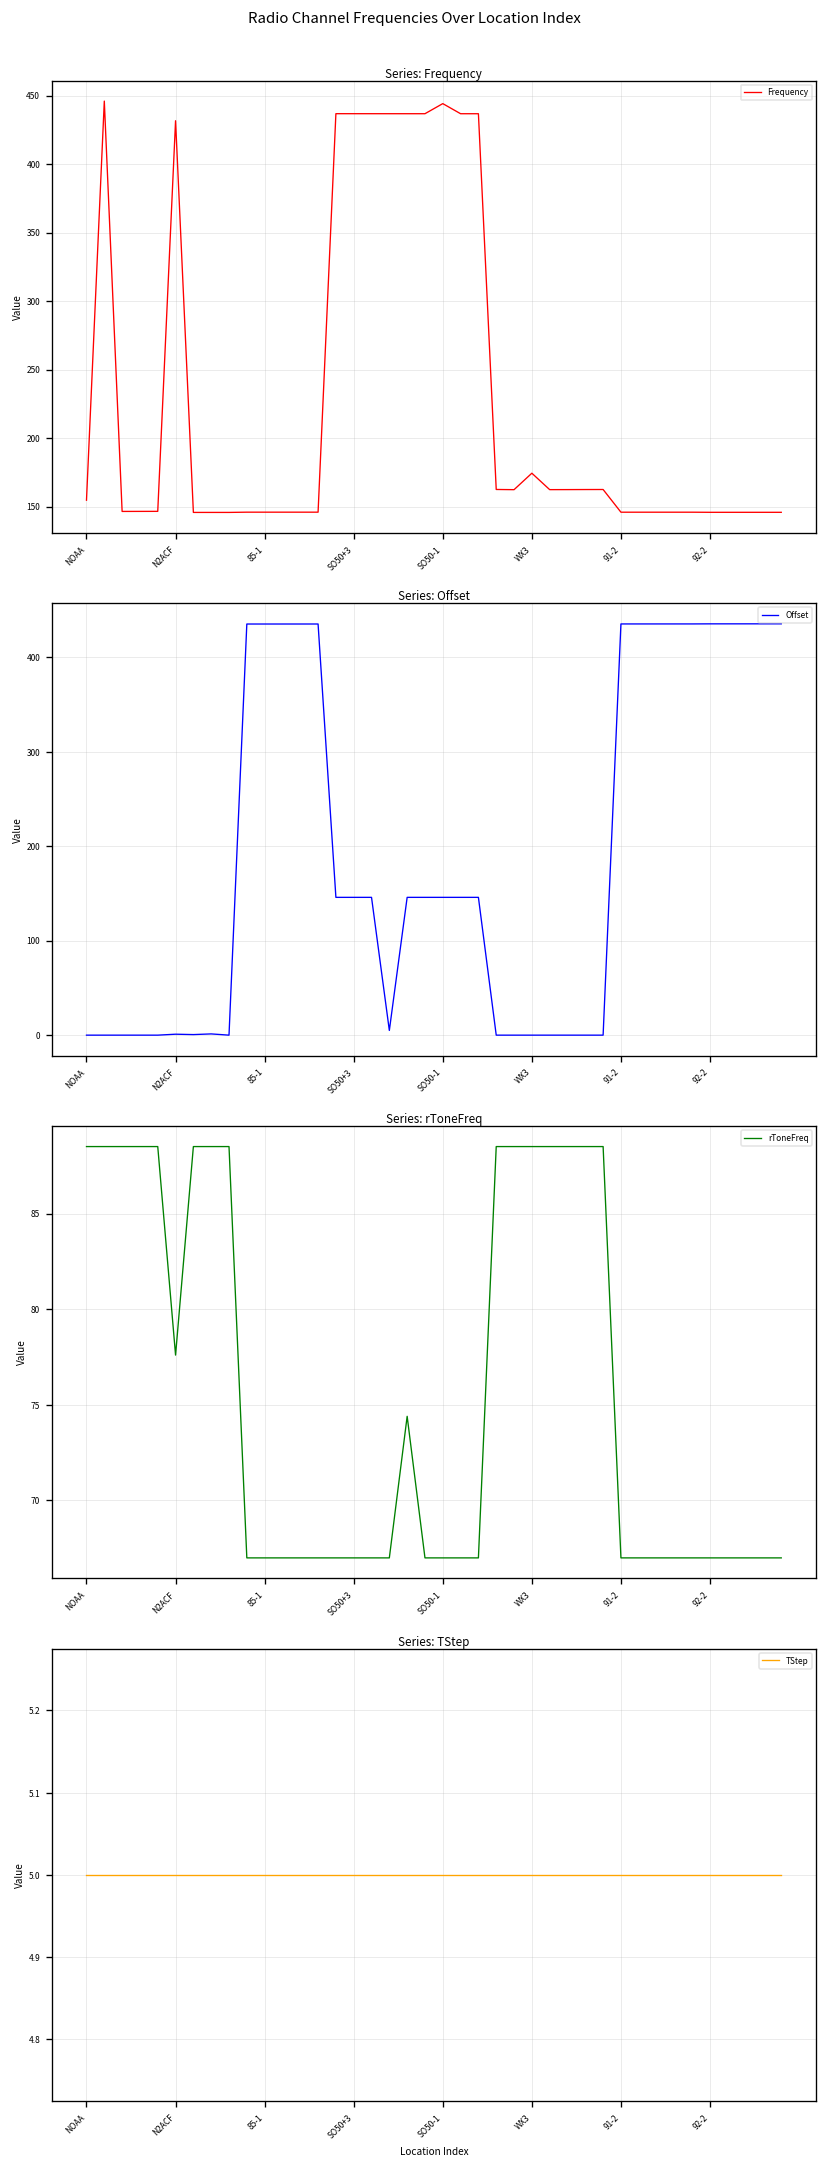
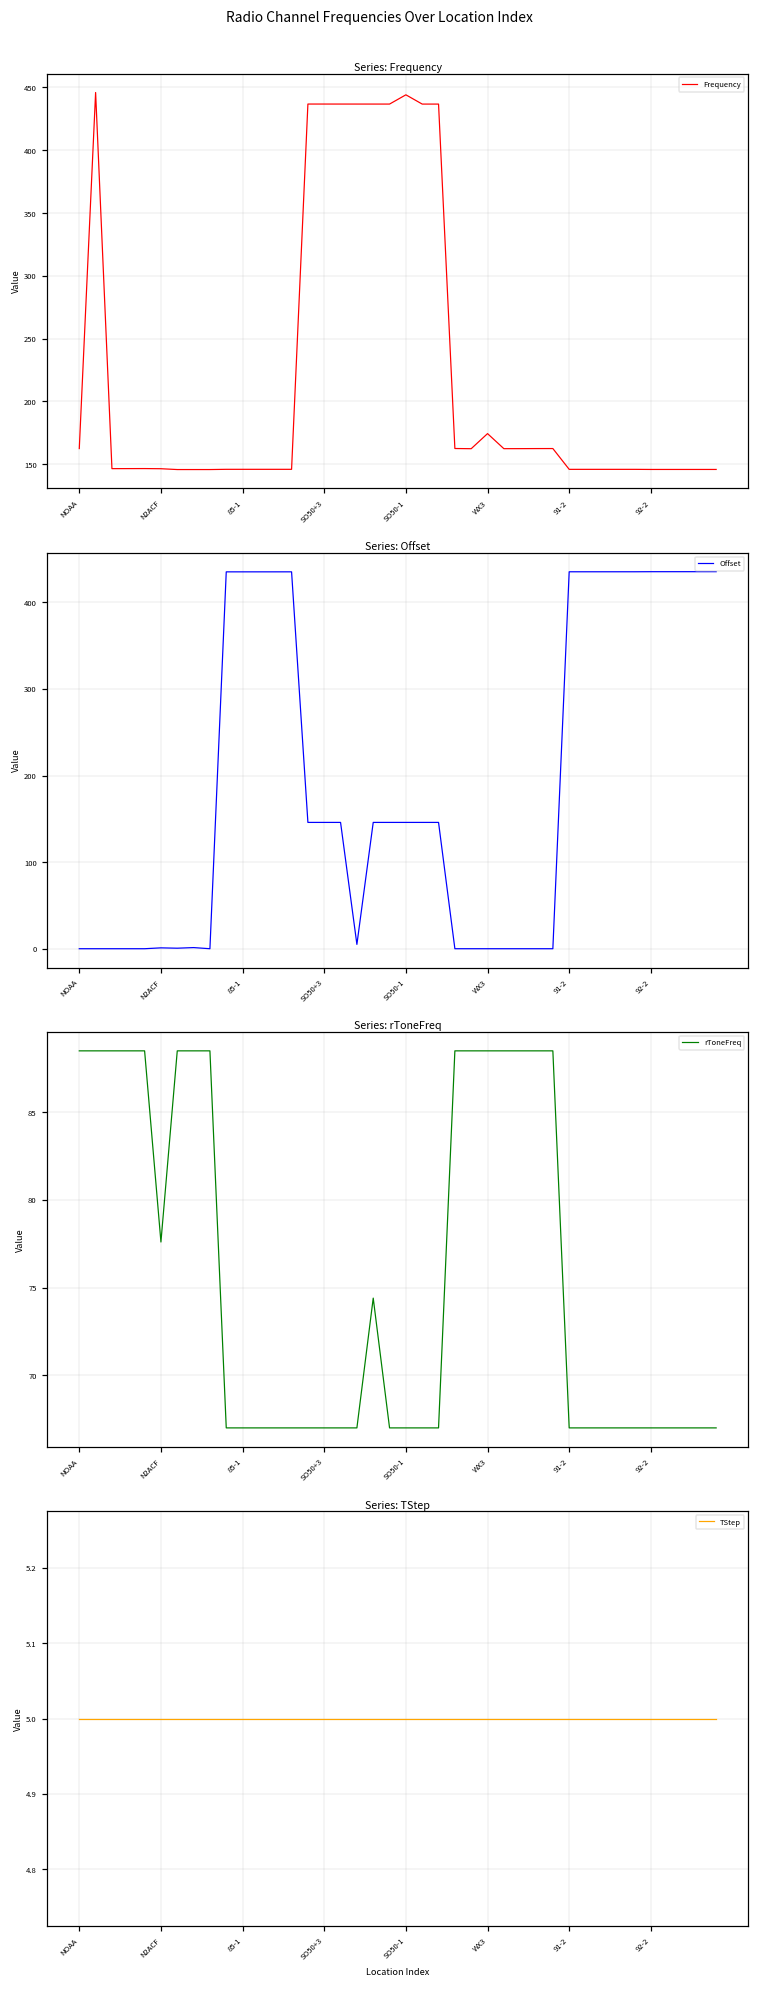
Series: Frequency, NOAA: 155 -> 163
Series: Frequency, N2ACF: 432 -> 146
